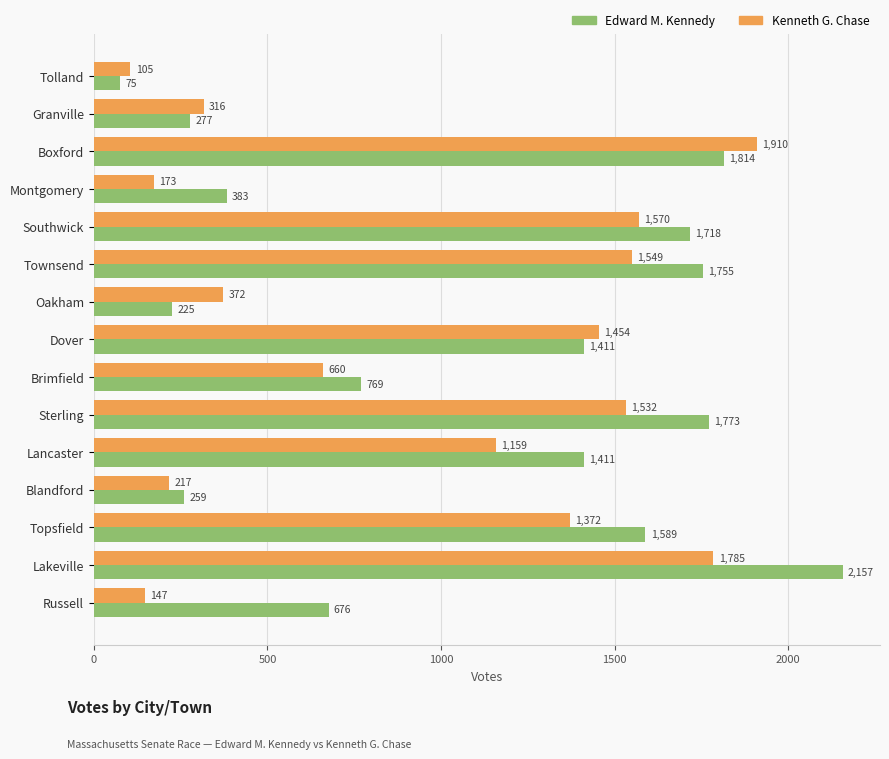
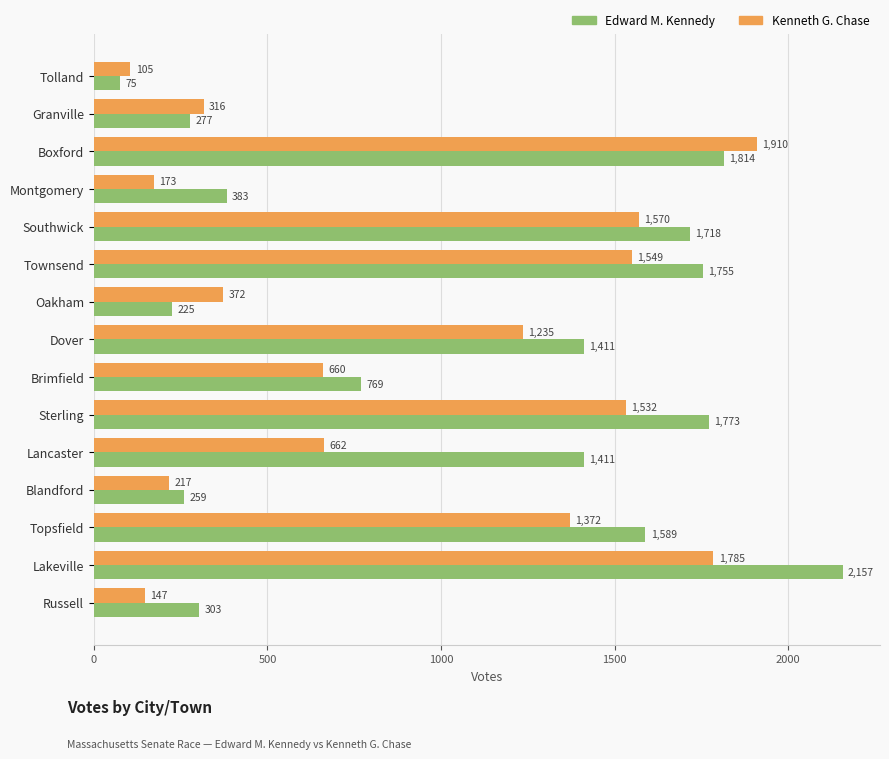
Kenneth G. Chase, Dover: 1,454 -> 1,235
Kenneth G. Chase, Lancaster: 1,159 -> 662
Edward M. Kennedy, Russell: 676 -> 303
